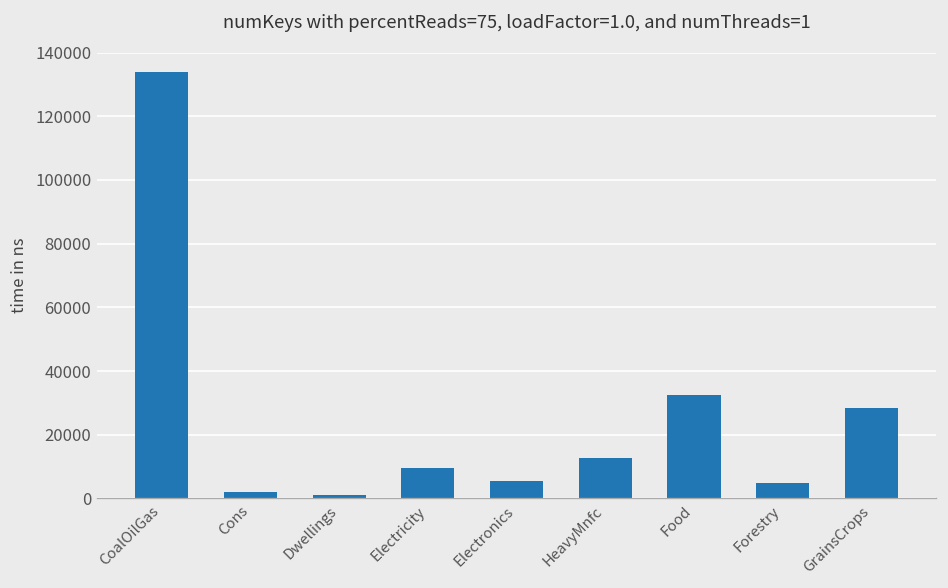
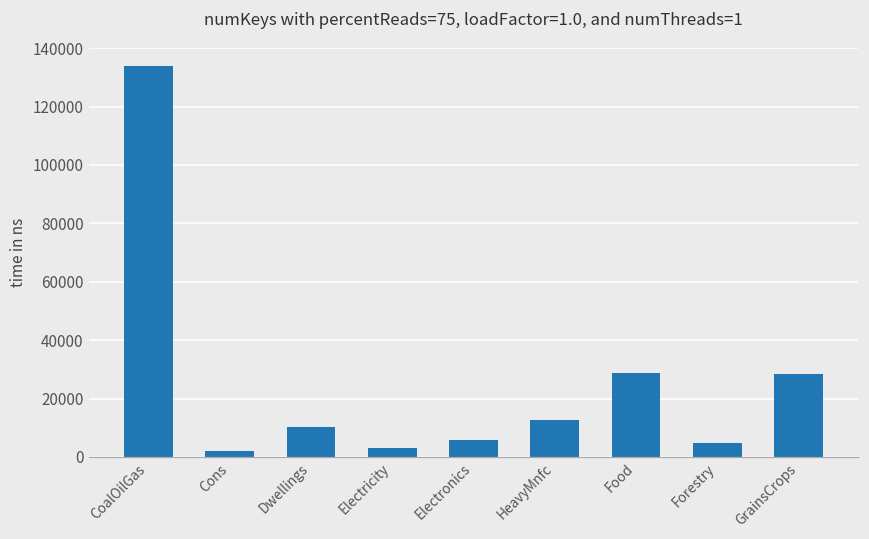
Dwellings: 1000 -> 10000
Electricity: 10000 -> 3000
Food: 32000 -> 29000
